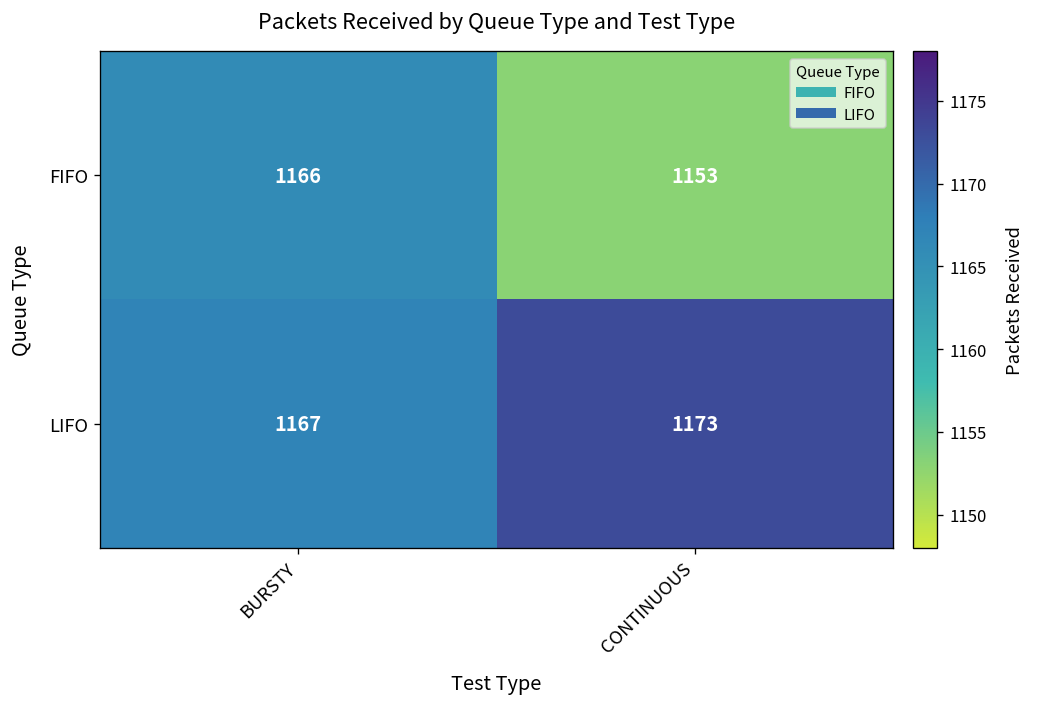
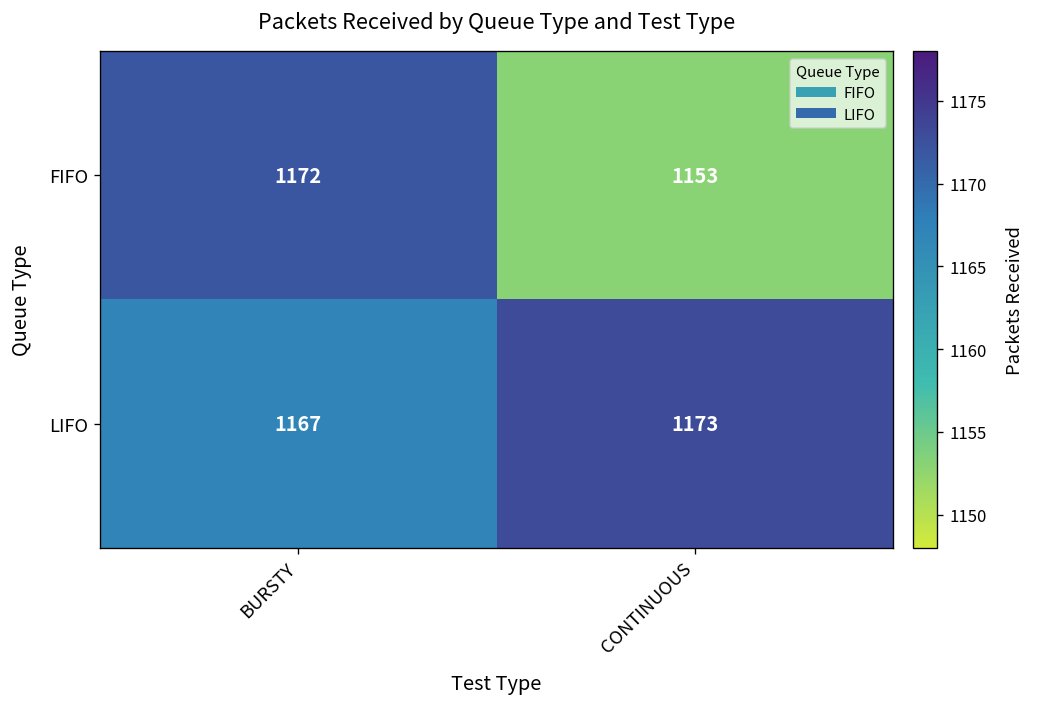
FIFO, BURSTY: 1166 -> 1172
